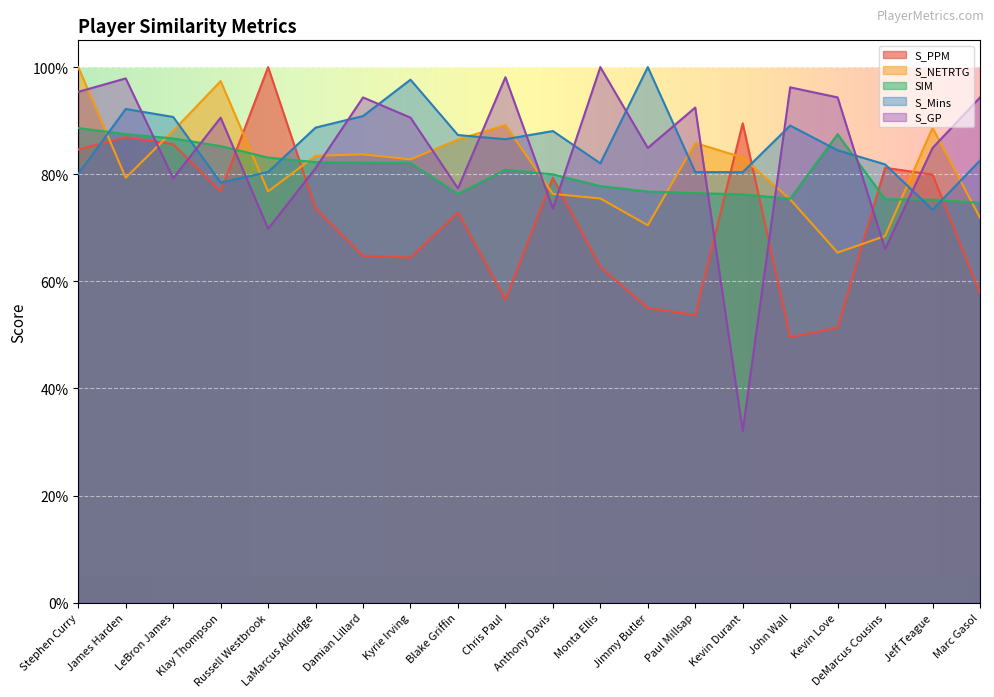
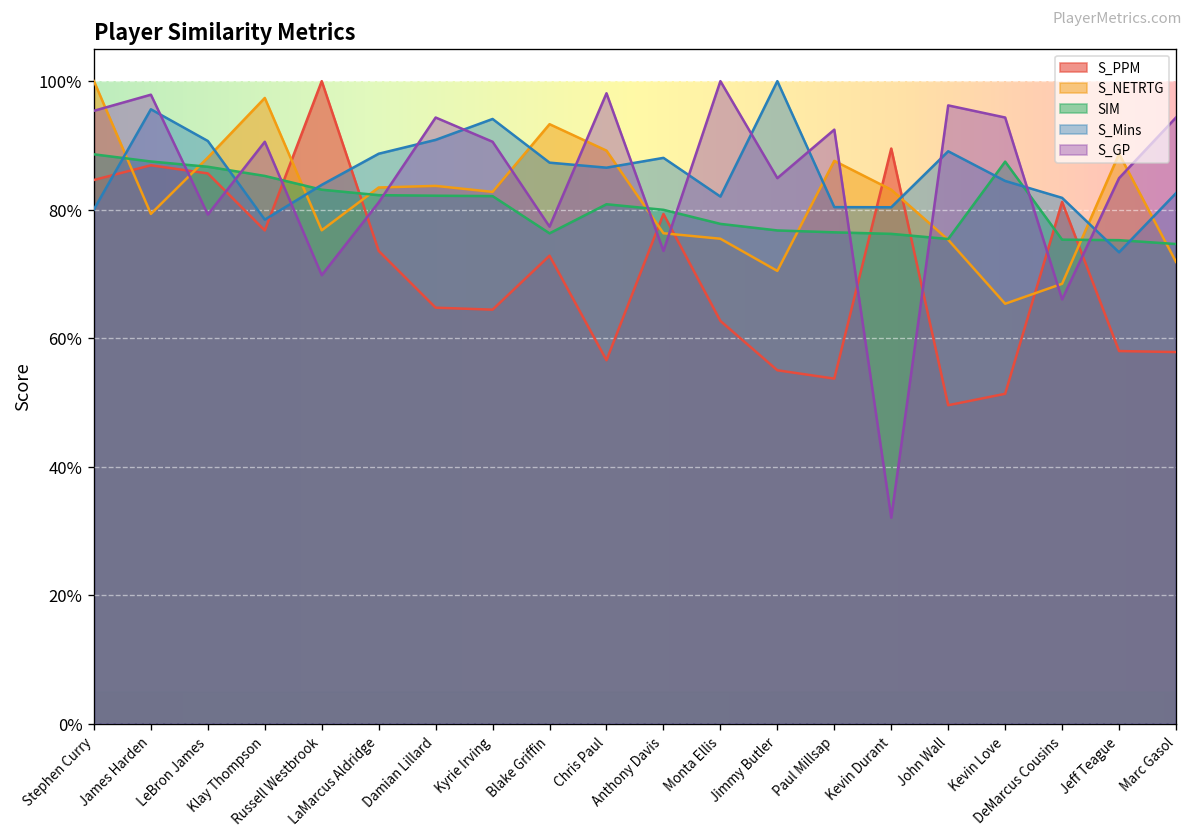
S_Mins, James Harden: 92% -> 96%
S_Mins, Russell Westbrook: 80% -> 84%
S_Mins, Kyrie Irving: 98% -> 94%
S_NETRTG, Blake Griffin: 86% -> 93%
S_NETRTG, Paul Millsap: 86% -> 88%
S_PPM, Jeff Teague: 80% -> 58%
